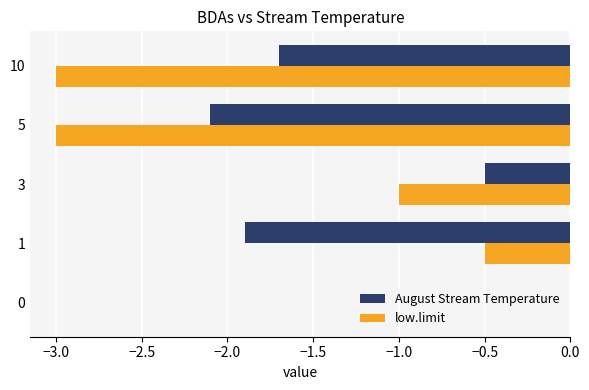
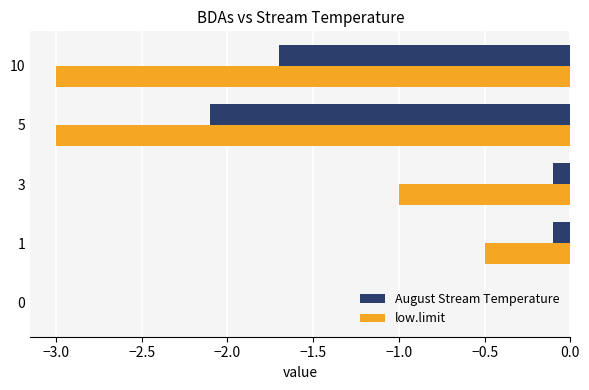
August Stream Temperature, 3: -0.5 -> -0.1
August Stream Temperature, 1: -1.9 -> -0.1
